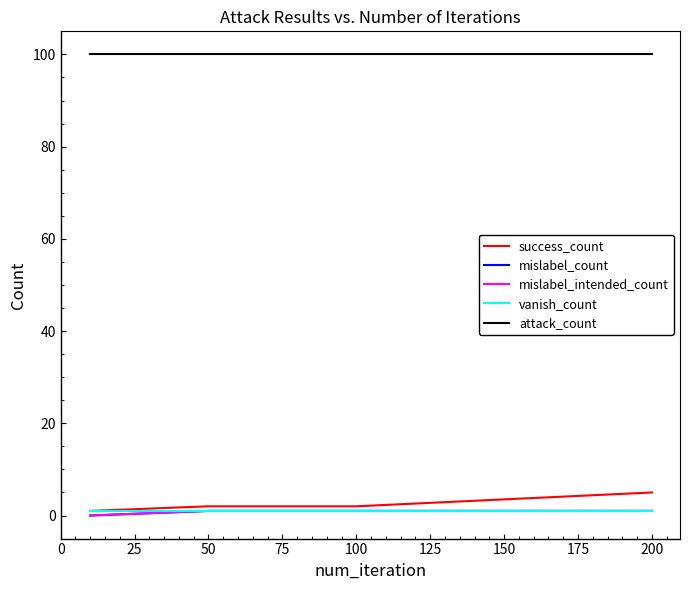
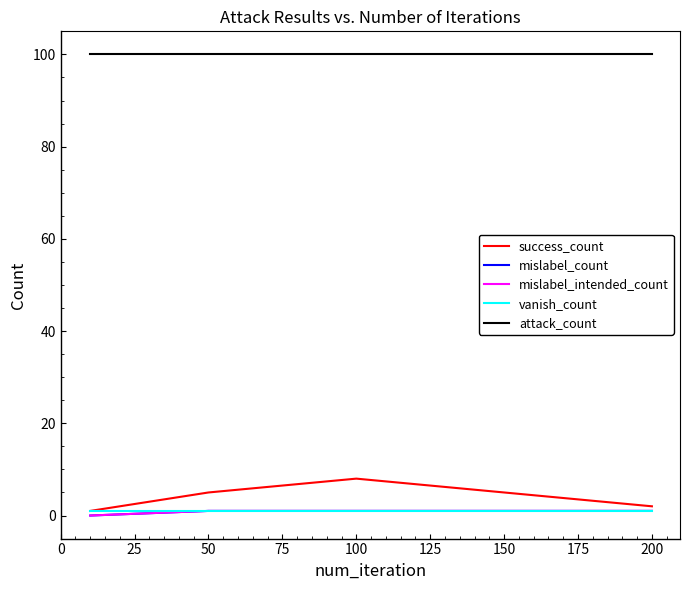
success_count, 50: 2 -> 5
success_count, 100: 2 -> 8
success_count, 200: 5 -> 2
